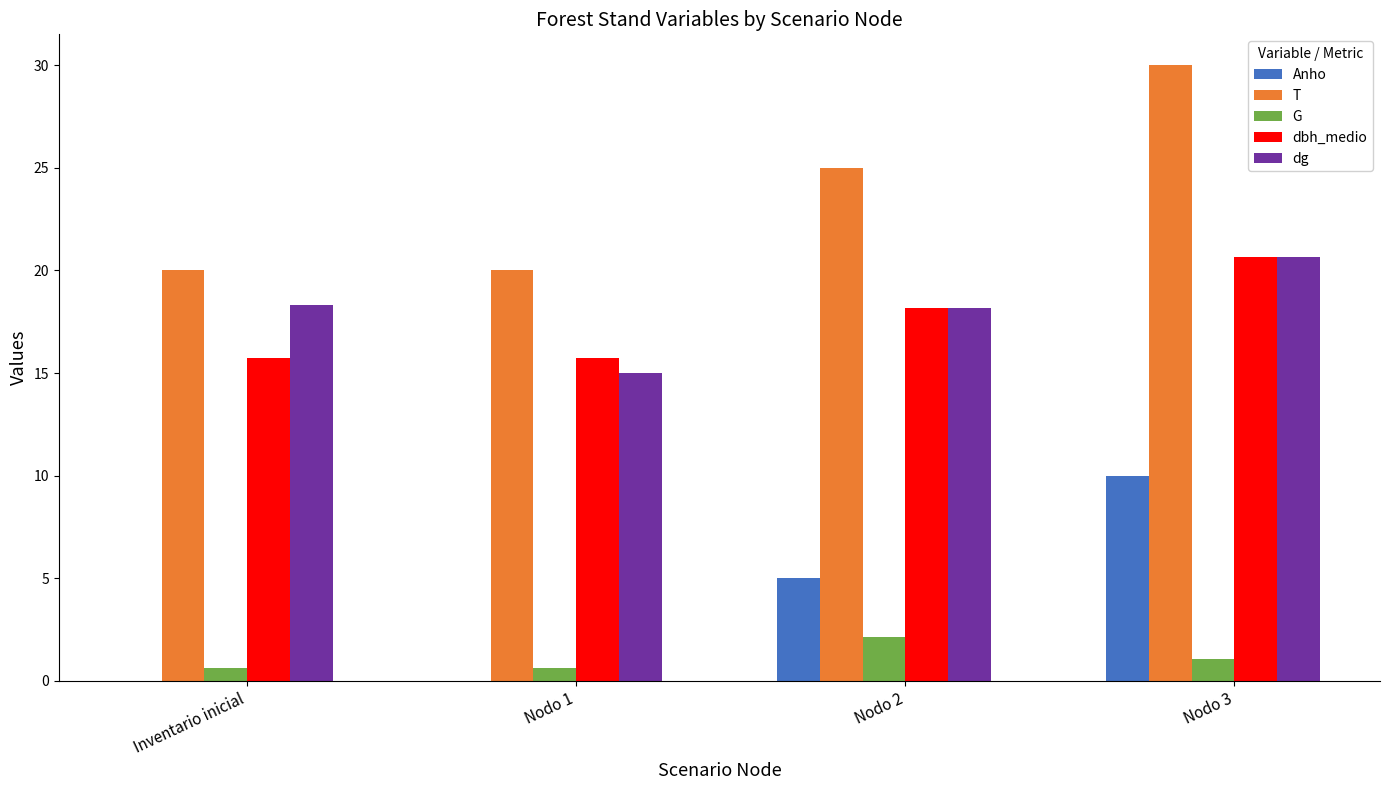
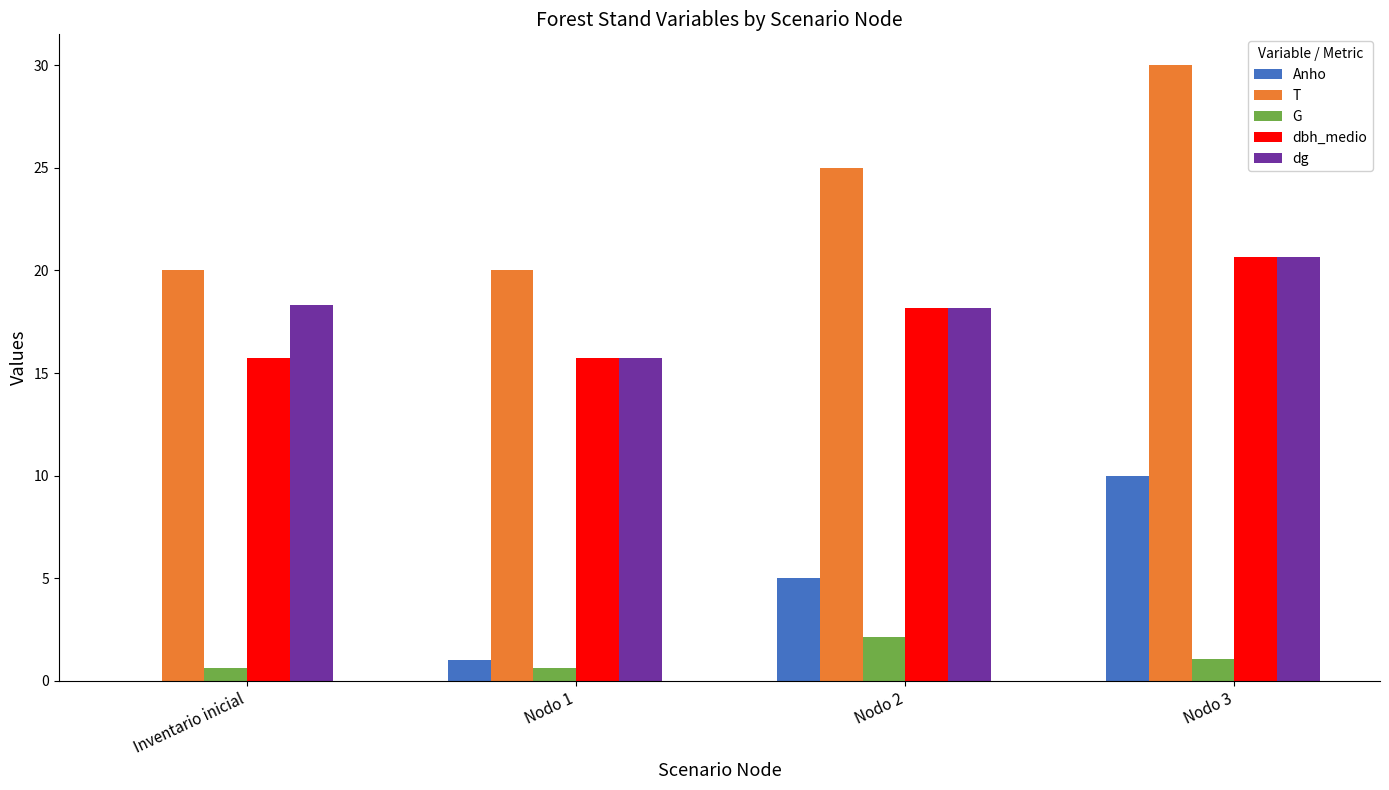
Anho, Nodo 1: 0 -> 1
dg, Nodo 1: 15.0 -> 15.8
